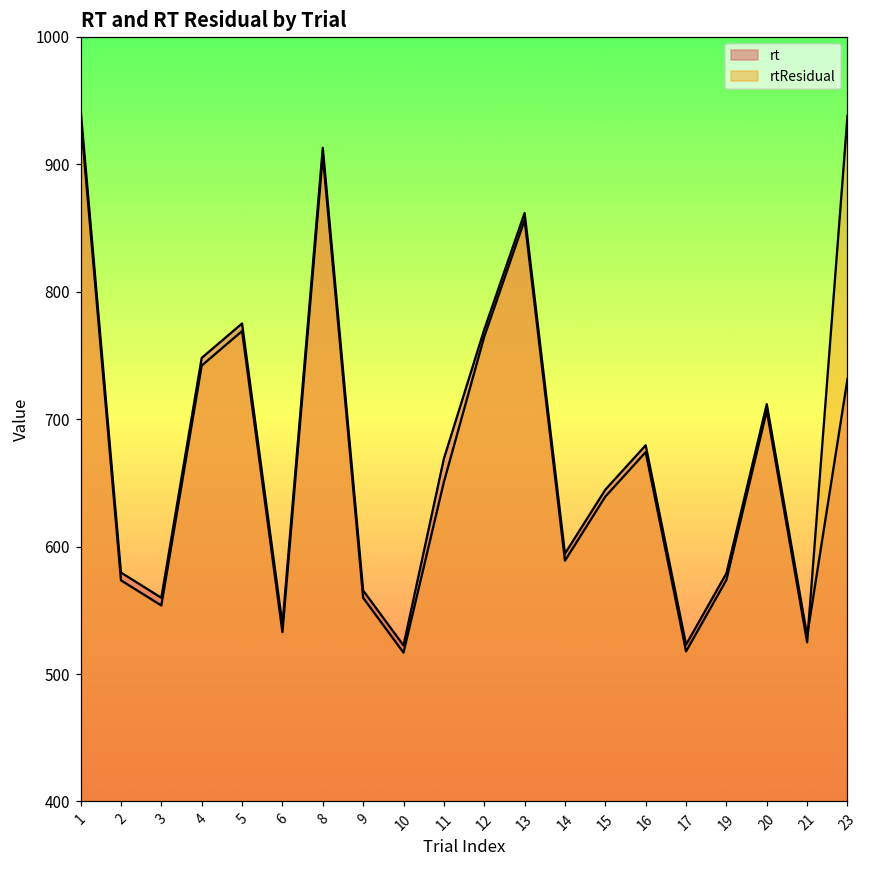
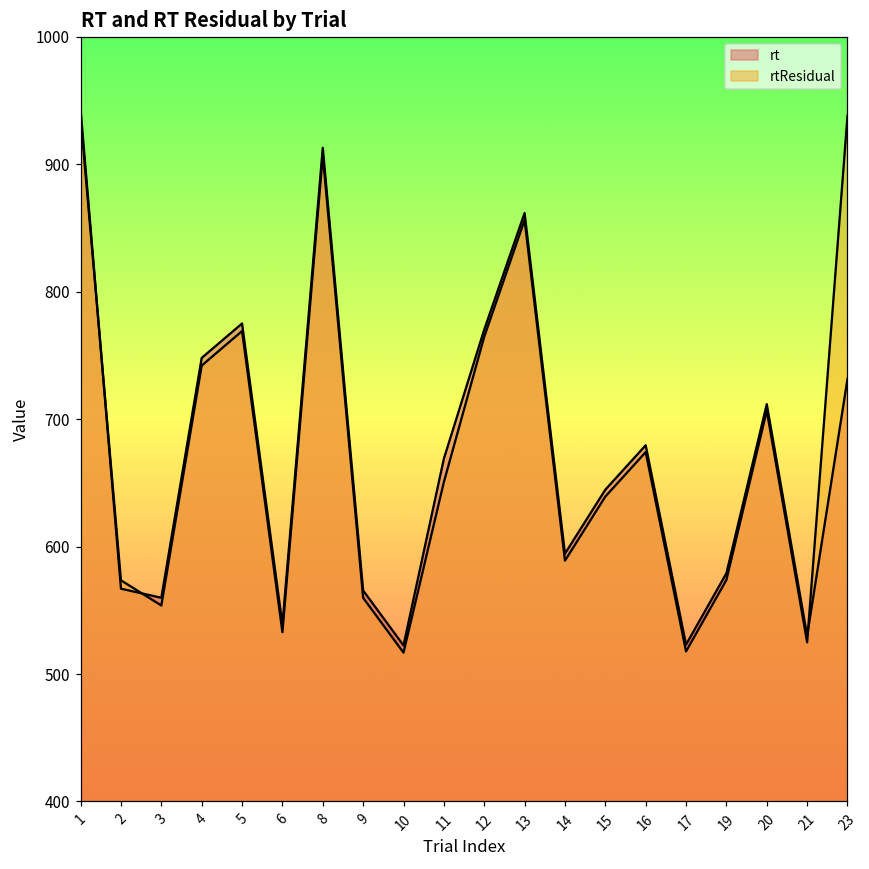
rt, 2: 580 -> 567
